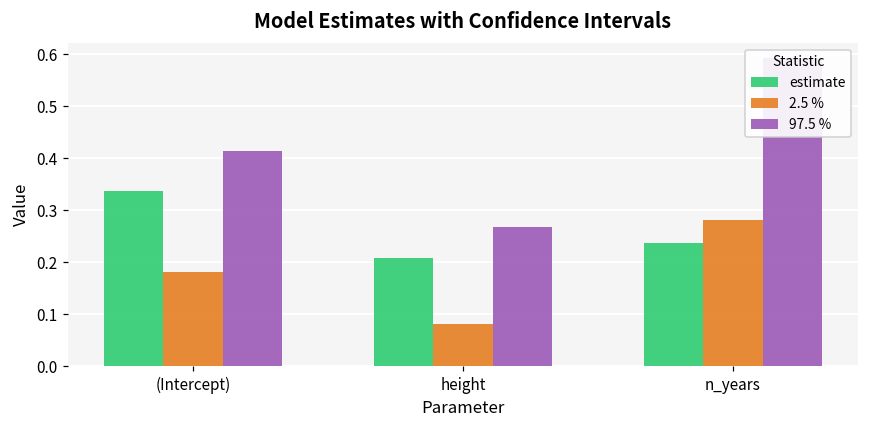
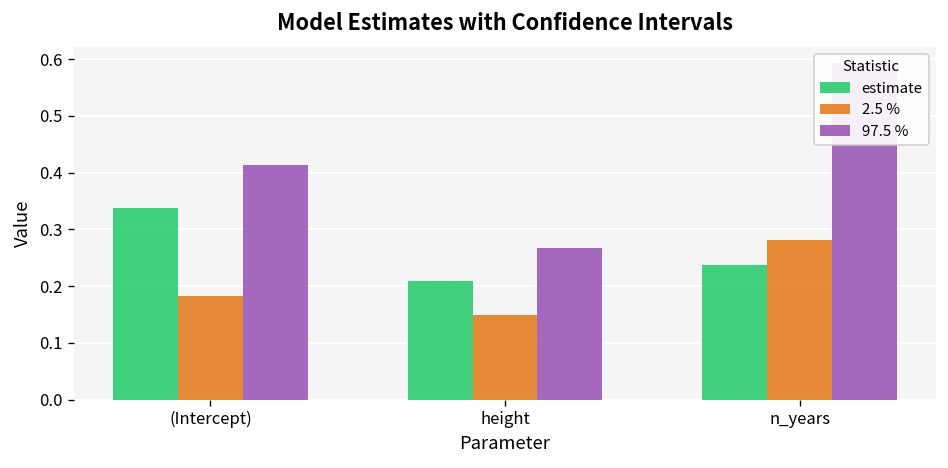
2.5 %, height: 0.08 -> 0.15
